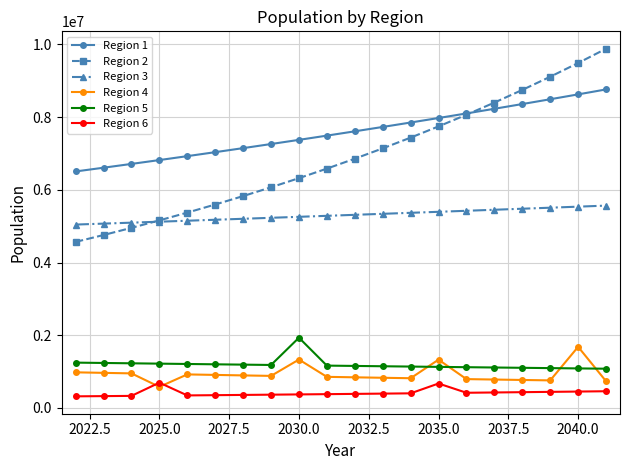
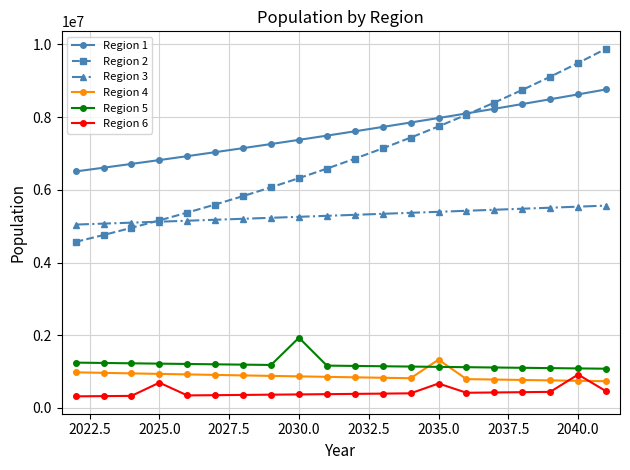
Region 4, 2025.0: 600000 -> 900000
Region 4, 2030.0: 1300000 -> 900000
Region 4, 2040.0: 1700000 -> 700000
Region 6, 2040.0: 500000 -> 900000
